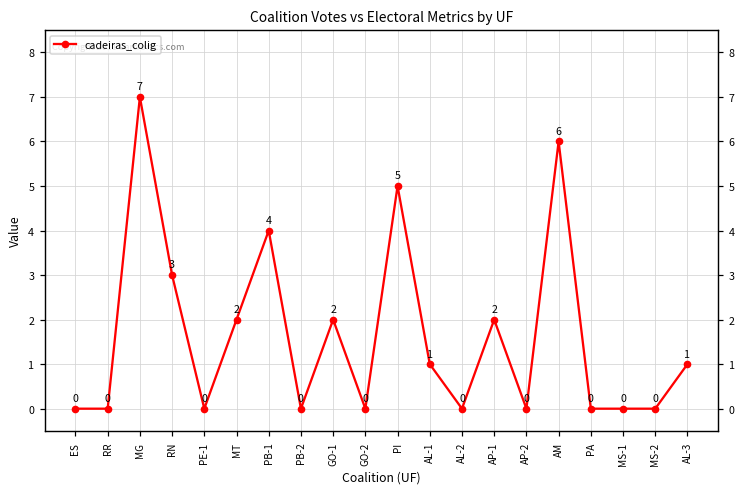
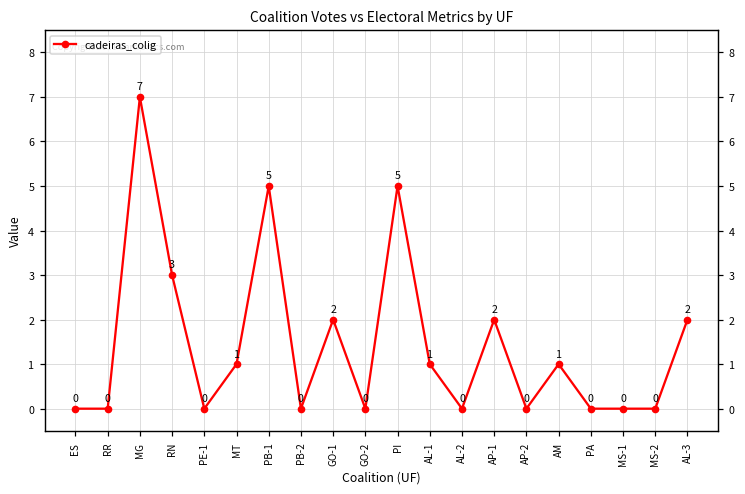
MT: 2 -> 1
PB-1: 4 -> 5
AM: 6 -> 1
AL-3: 1 -> 2
